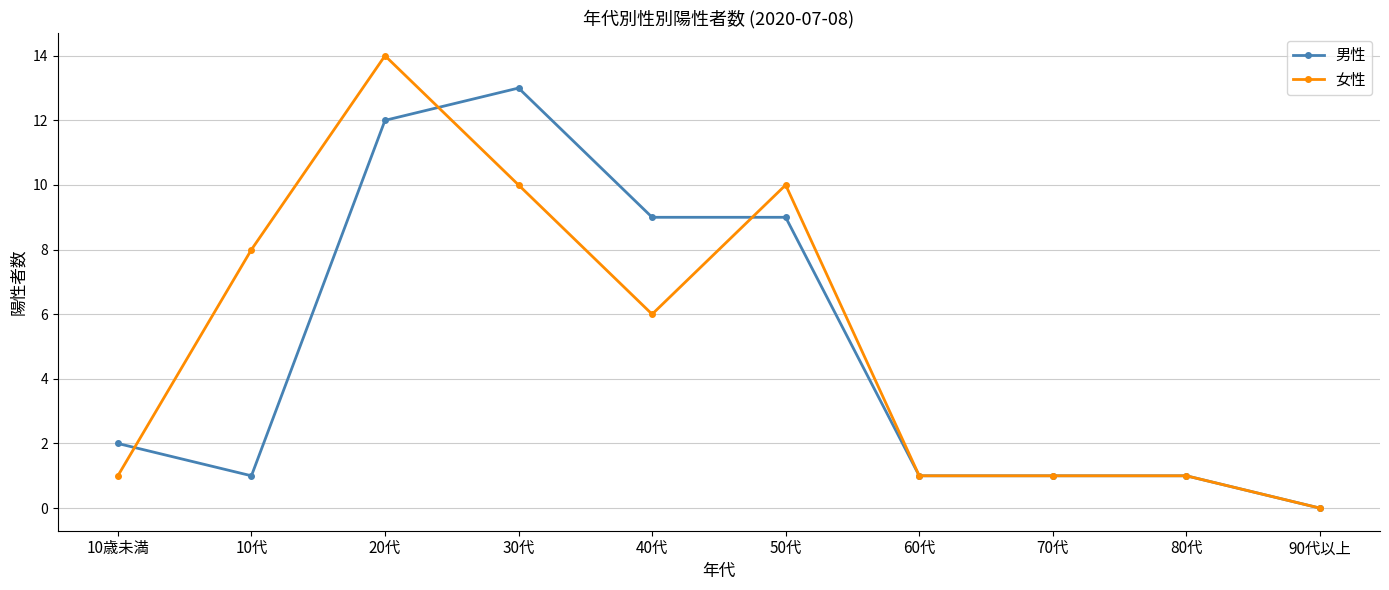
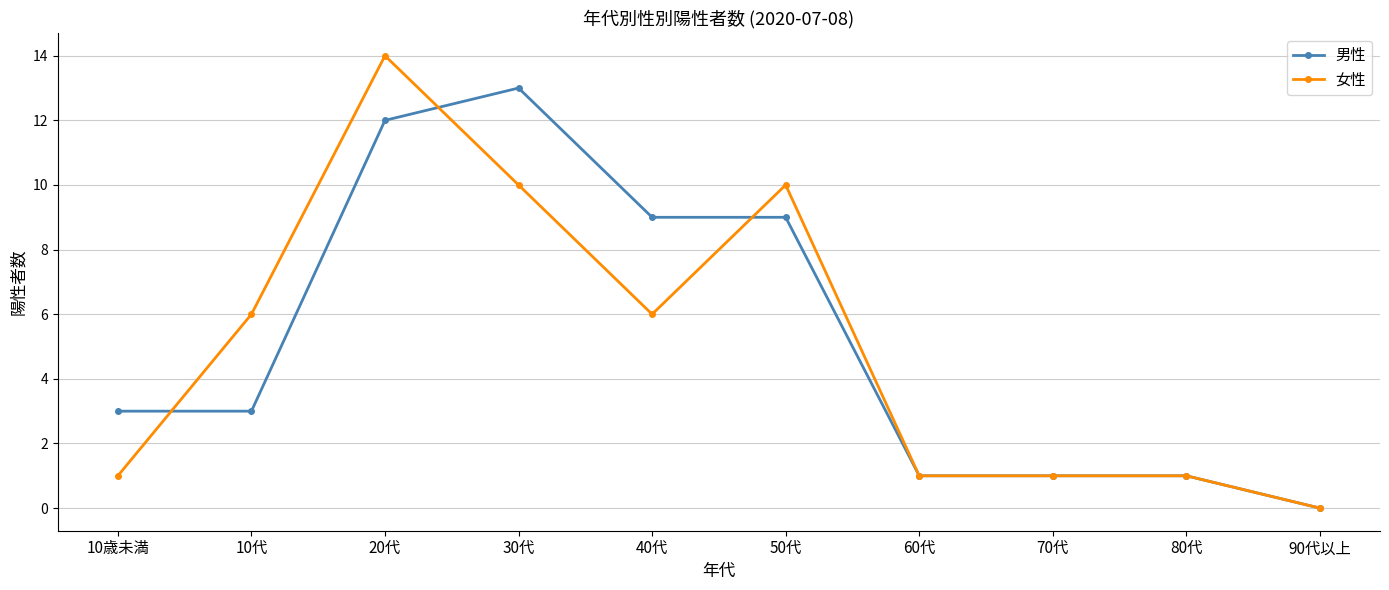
男性, 10歳未満: 2 -> 3
男性, 10代: 1 -> 3
女性, 10代: 8 -> 6
